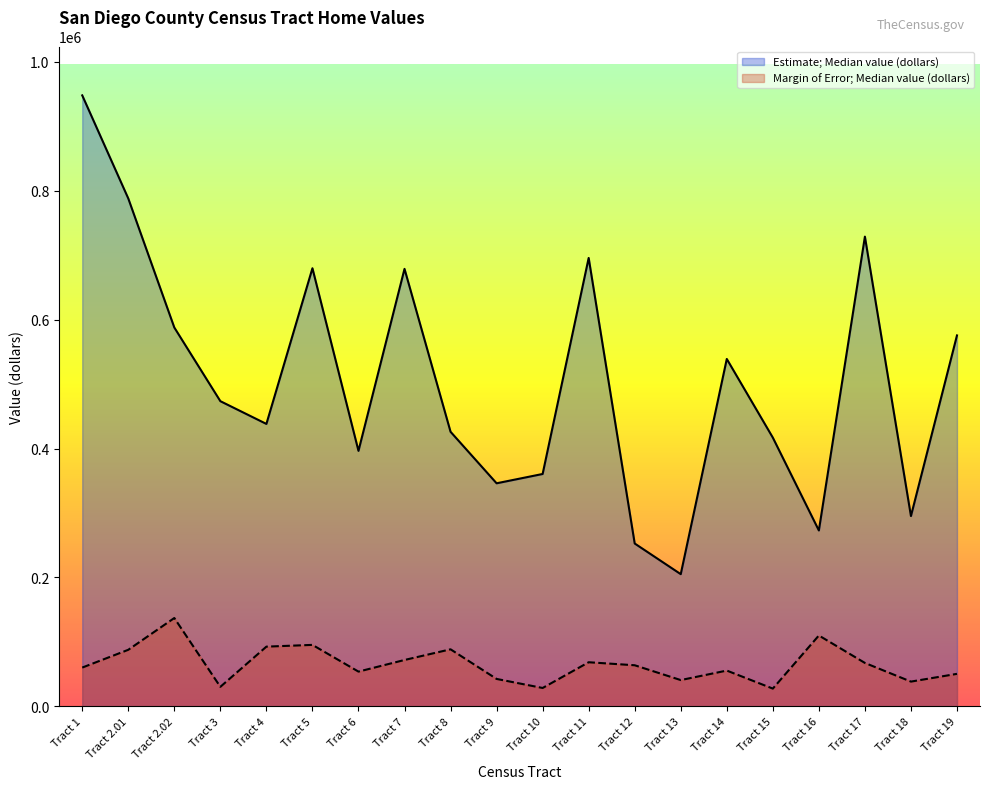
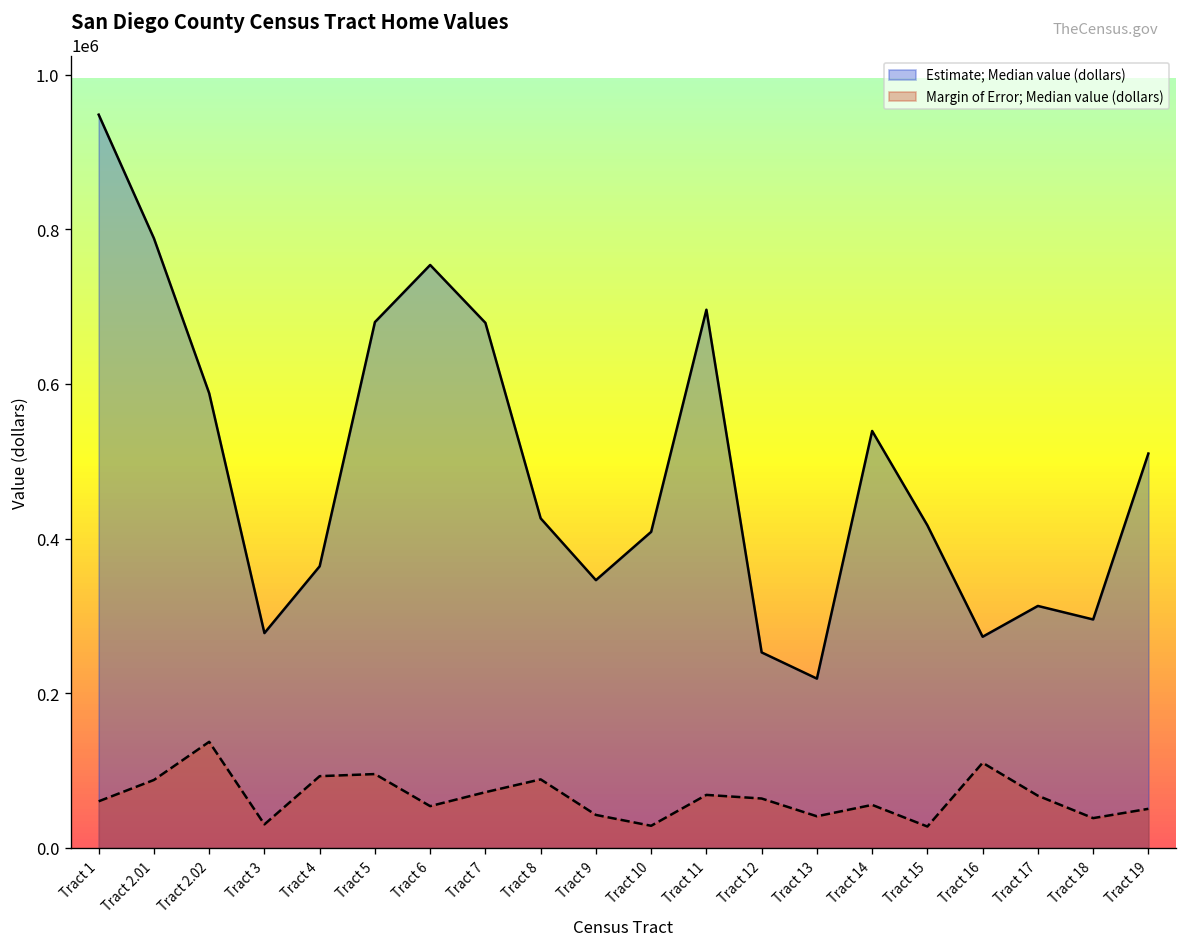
Estimate; Median value (dollars), Tract 3: 470000 -> 280000
Estimate; Median value (dollars), Tract 4: 440000 -> 360000
Estimate; Median value (dollars), Tract 6: 400000 -> 750000
Estimate; Median value (dollars), Tract 10: 360000 -> 410000
Estimate; Median value (dollars), Tract 13: 210000 -> 220000
Estimate; Median value (dollars), Tract 17: 730000 -> 310000
Estimate; Median value (dollars), Tract 19: 580000 -> 510000
